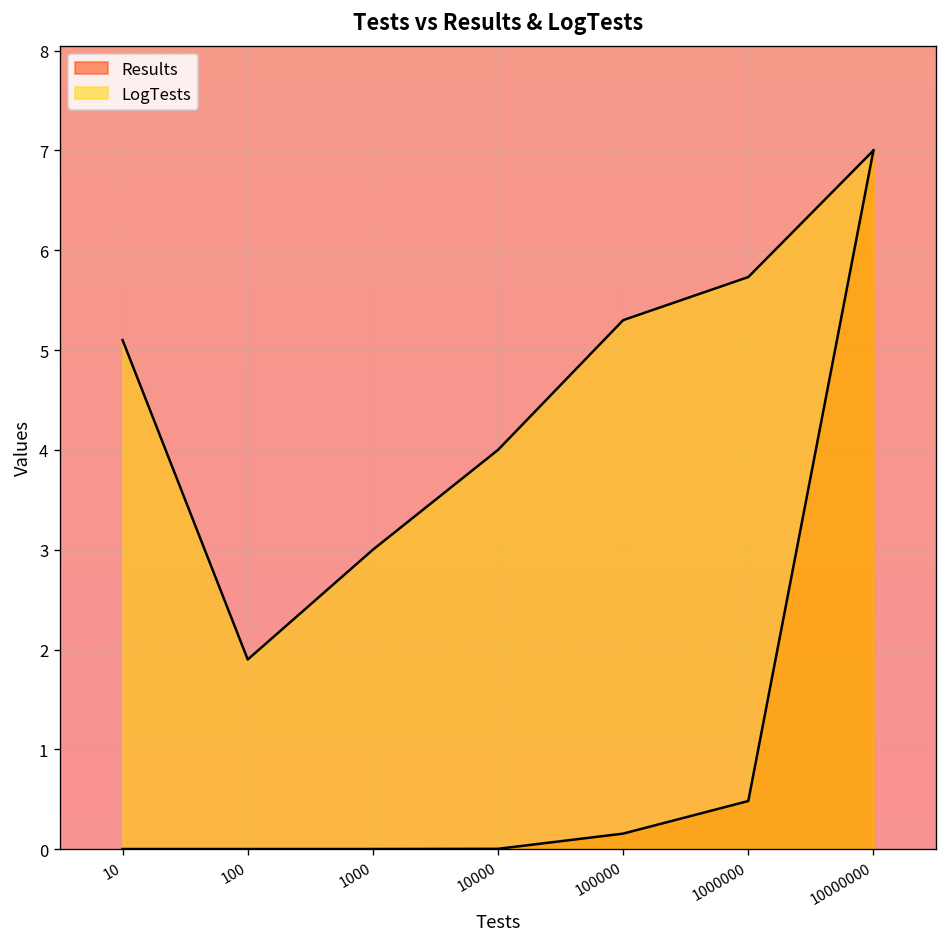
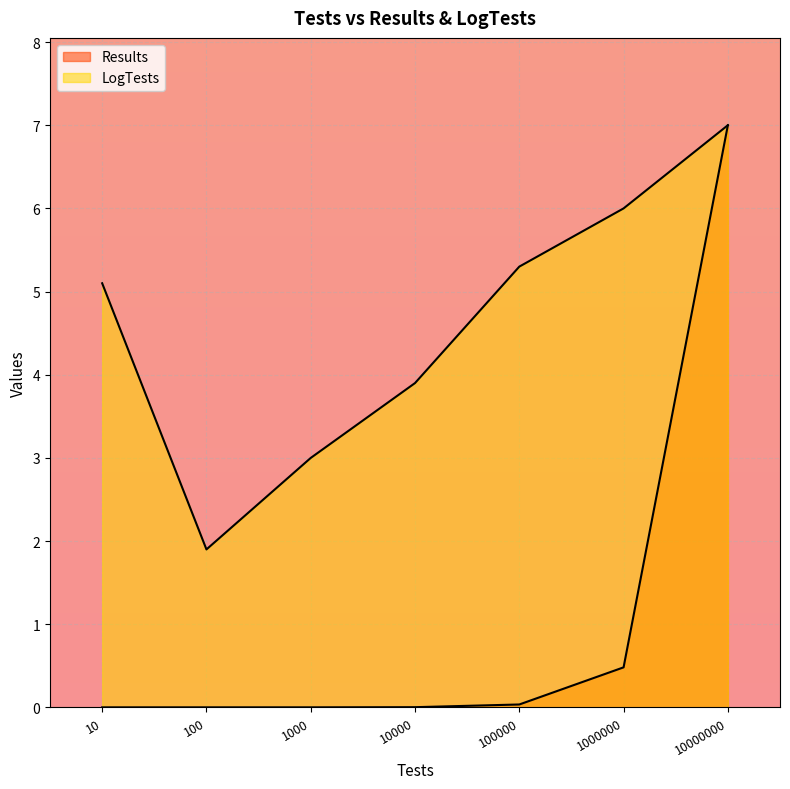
LogTests, 10000: 4.0 -> 3.9
Results, 100000: 0.2 -> 0.0
LogTests, 1000000: 5.7 -> 6.0
